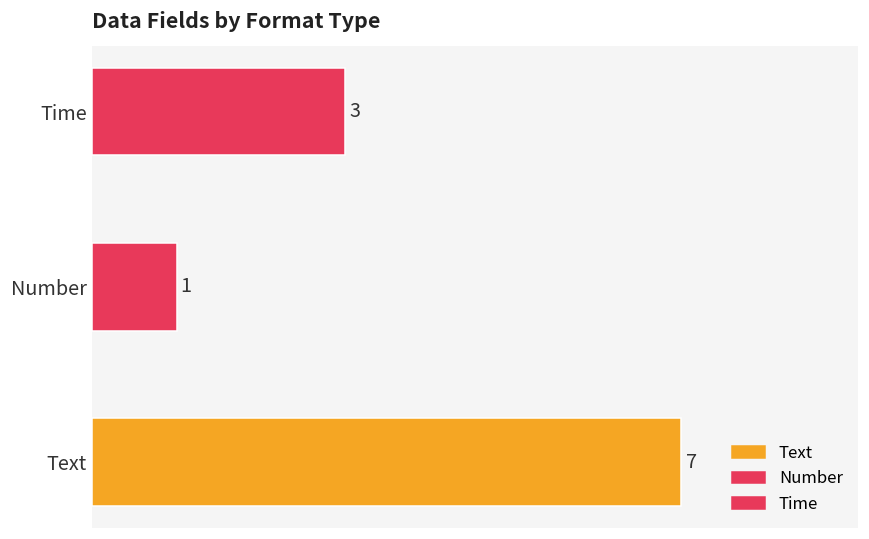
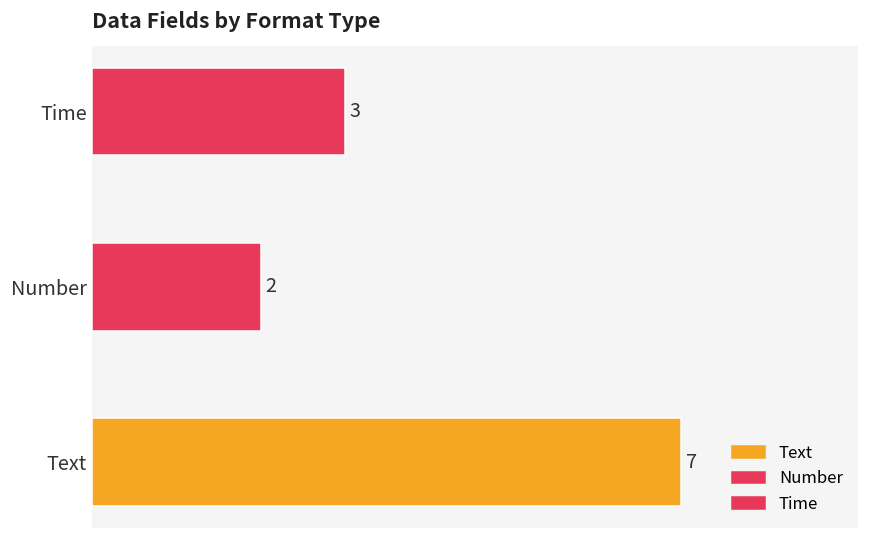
Number: 1 -> 2
